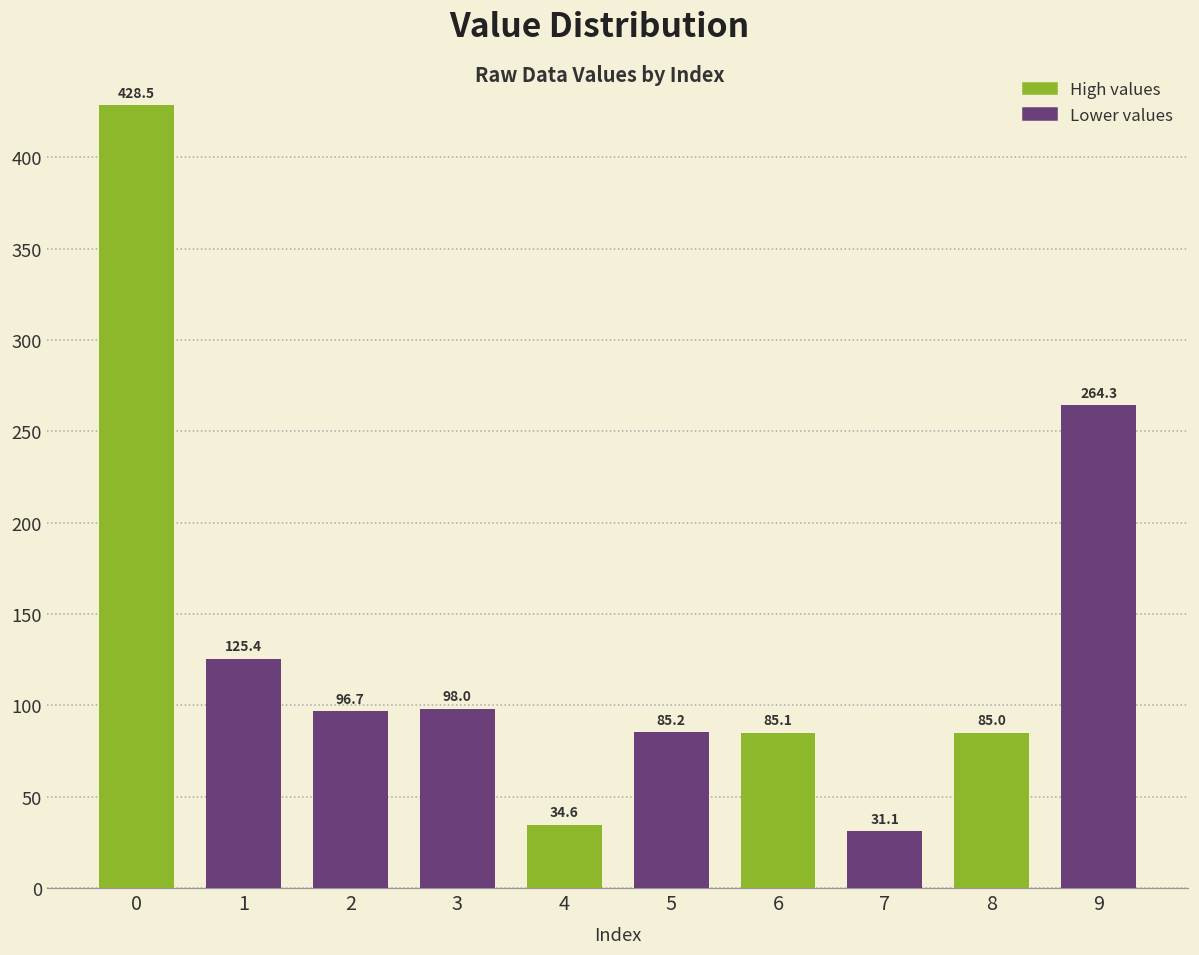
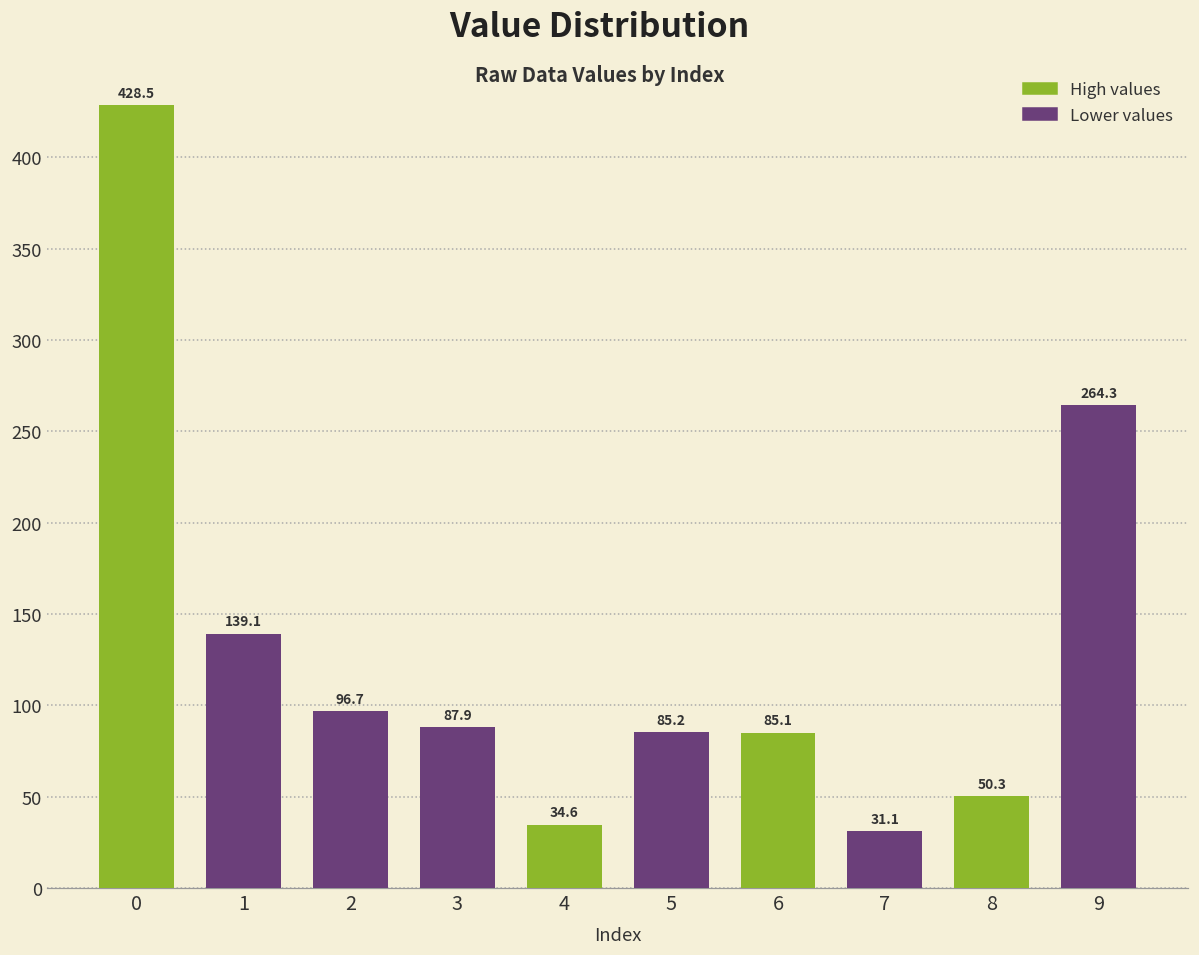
1: 125.4 -> 139.1
3: 98.0 -> 87.9
8: 85.0 -> 50.3
